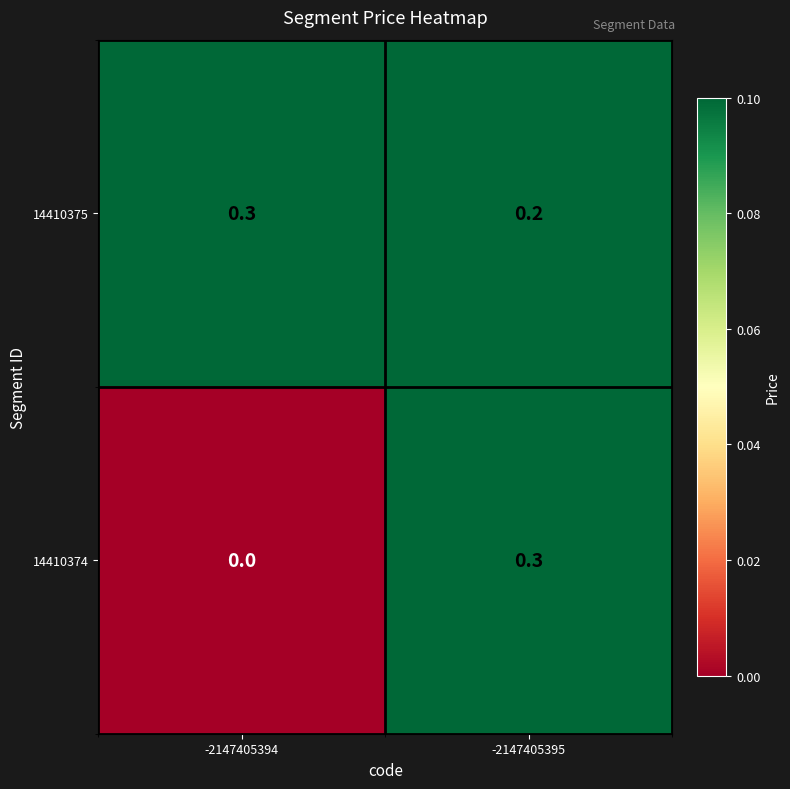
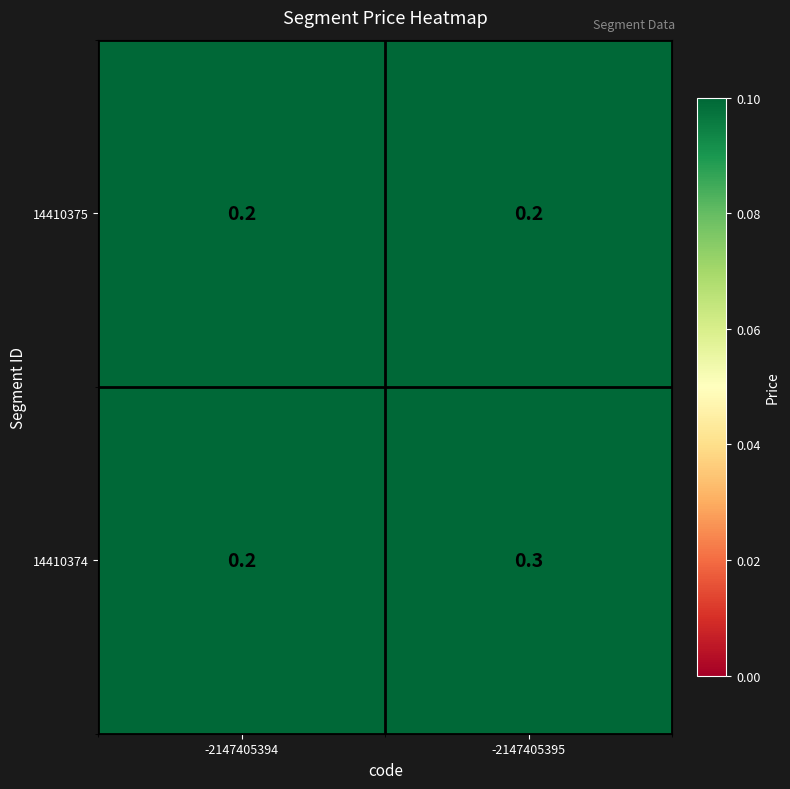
14410375, -2147405394: 0.3 -> 0.2
14410374, -2147405394: 0.0 -> 0.2
